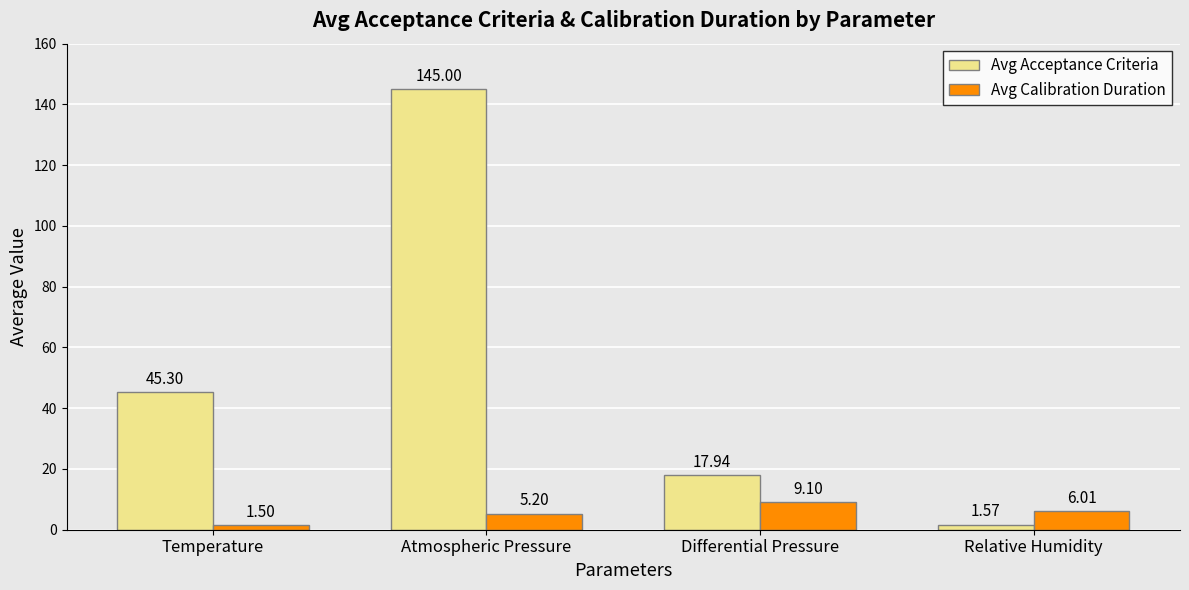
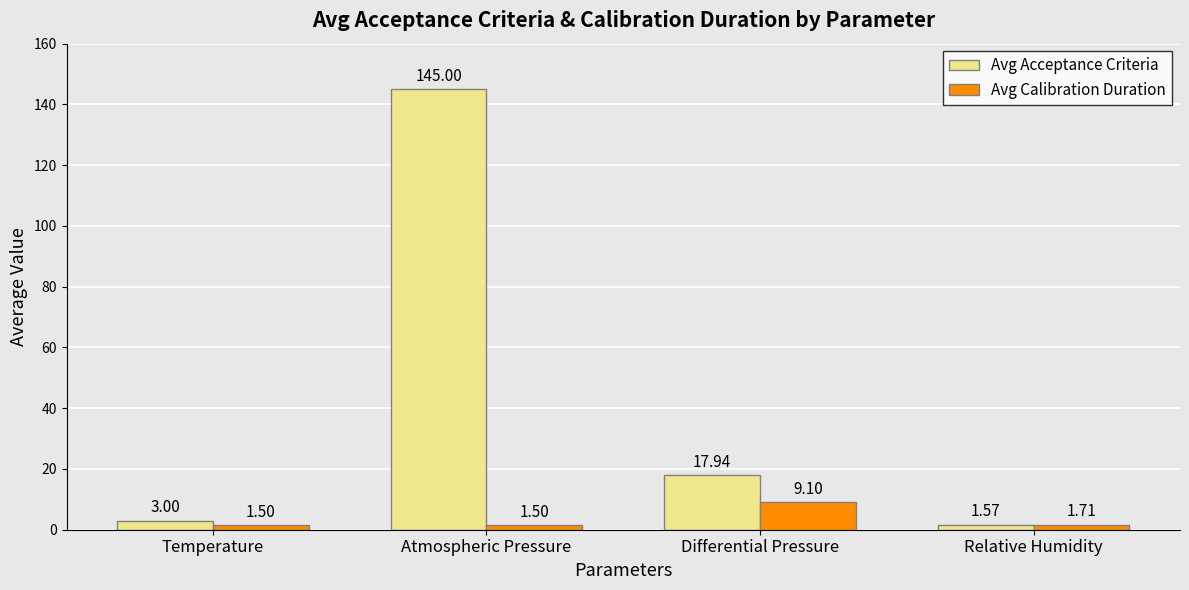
Avg Acceptance Criteria, Temperature: 45.30 -> 3.00
Avg Calibration Duration, Atmospheric Pressure: 5.20 -> 1.50
Avg Calibration Duration, Relative Humidity: 6.01 -> 1.71
